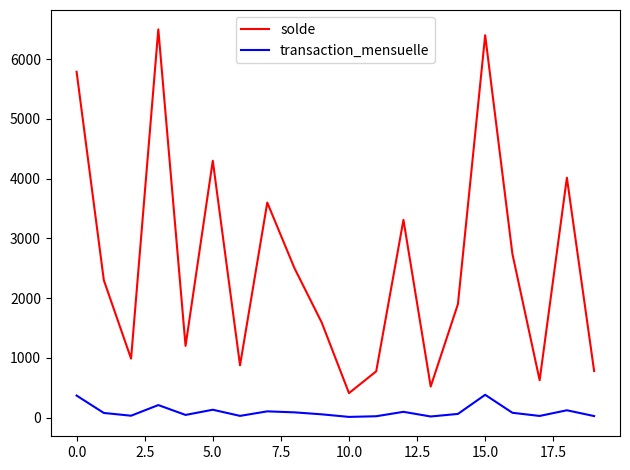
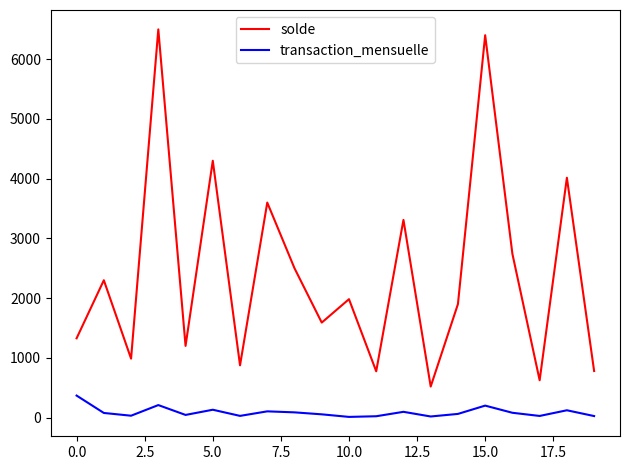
solde, 0.0: 5800 -> 1300
solde, 10.0: 400 -> 2000
transaction_mensuelle, 15.0: 400 -> 200
